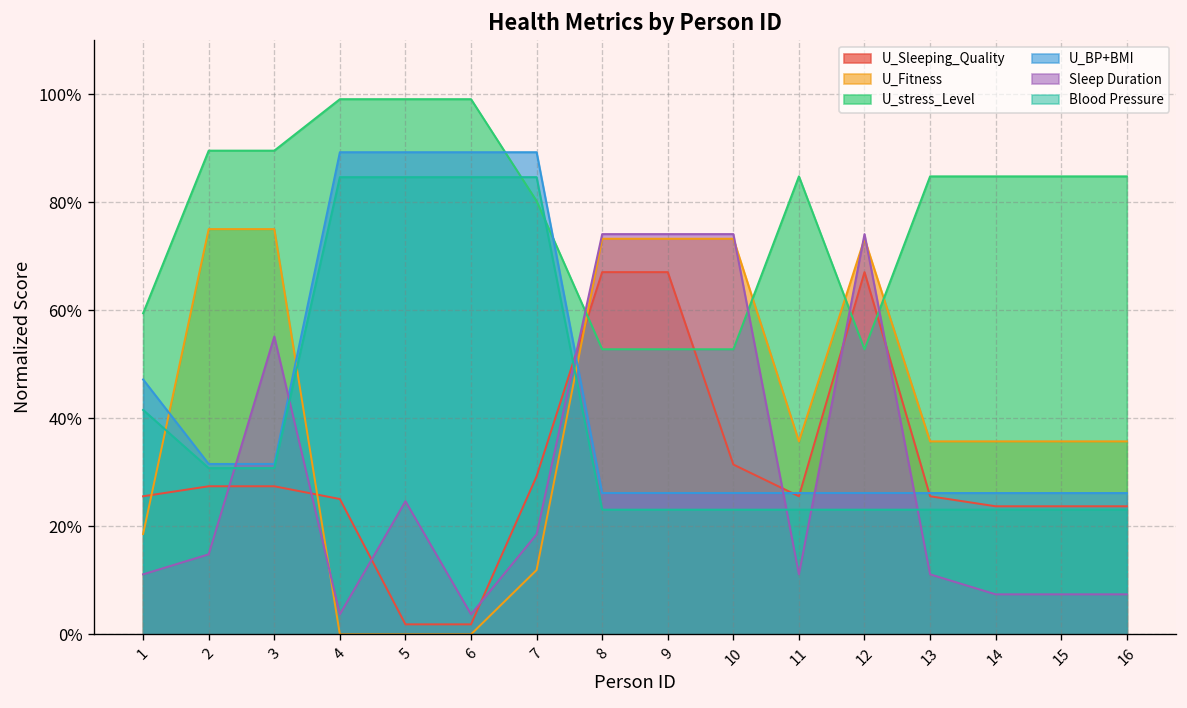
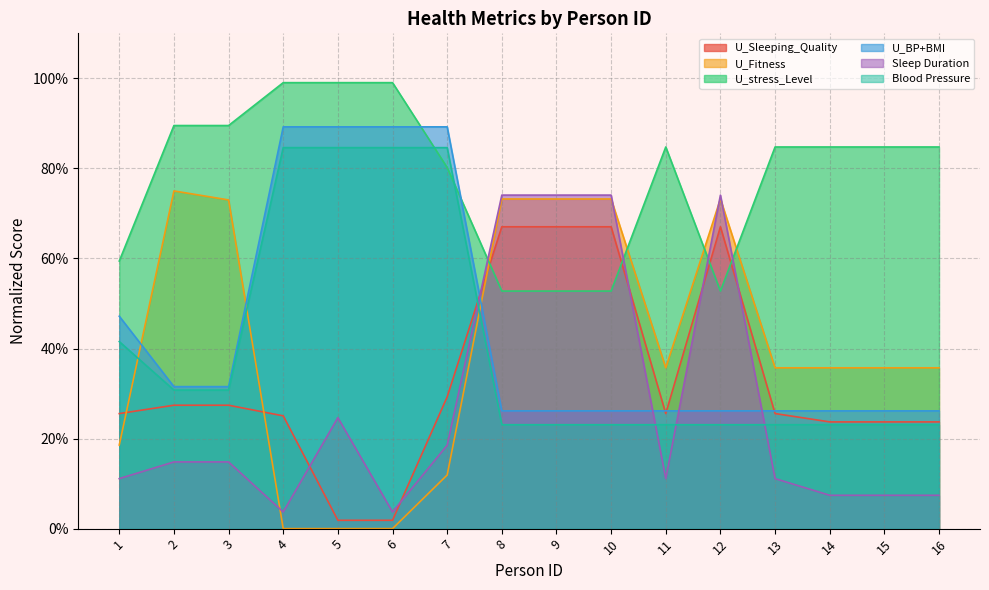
U_Fitness, 3: 75% -> 73%
Sleep Duration, 3: 55% -> 15%
U_Sleeping_Quality, 10: 31% -> 67%
